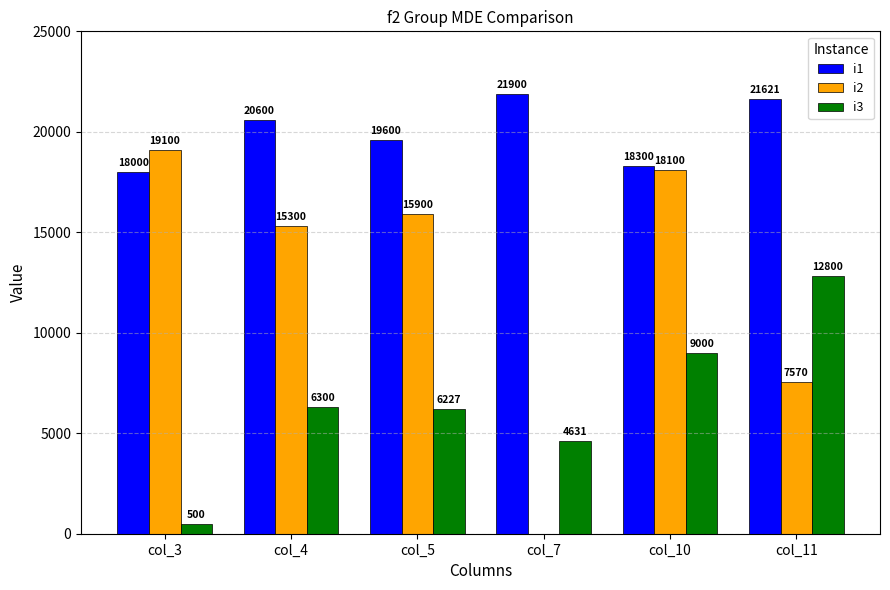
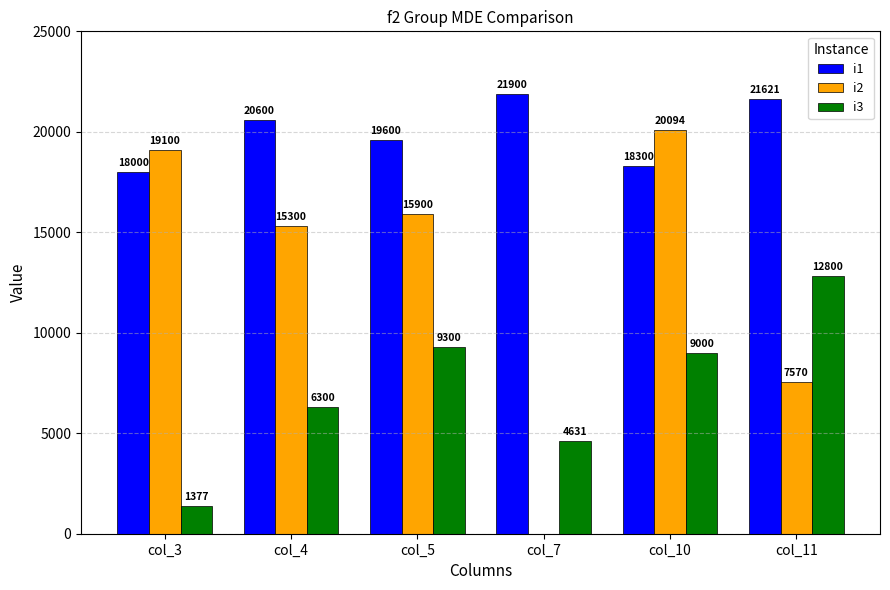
i3, col_3: 500 -> 1377
i3, col_5: 6227 -> 9300
i2, col_10: 18100 -> 20094
